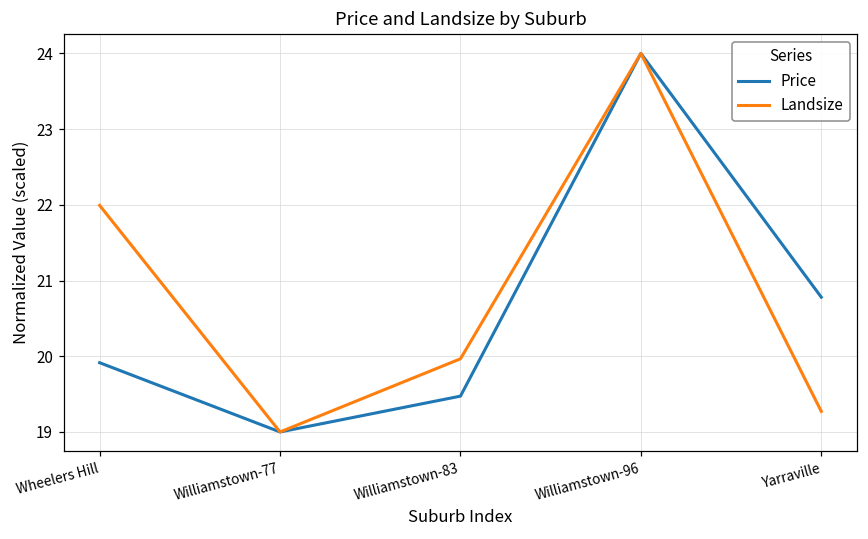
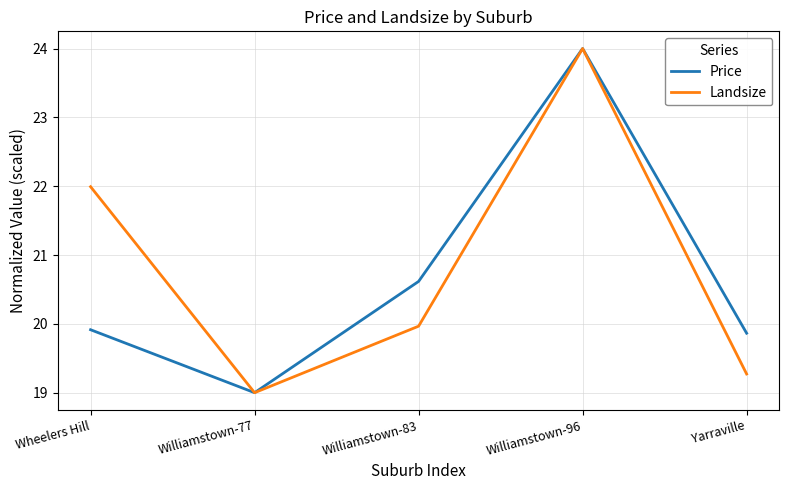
Price, Williamstown-83: 19.5 -> 20.6
Price, Yarraville: 20.8 -> 19.9
